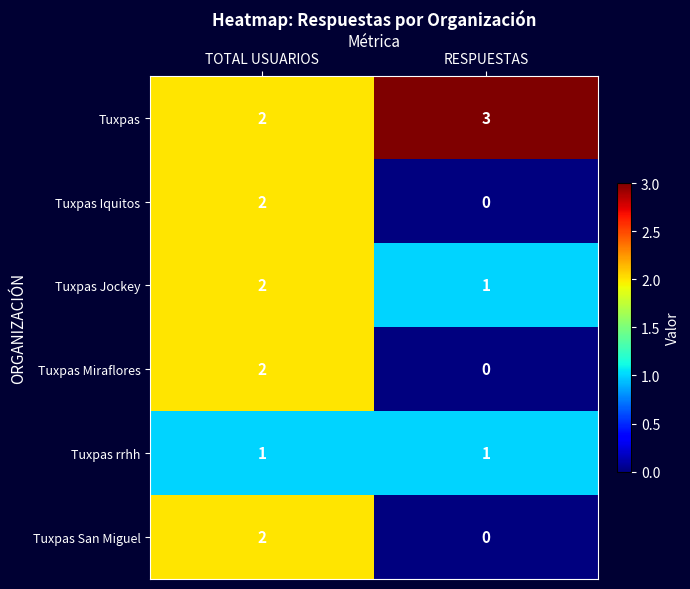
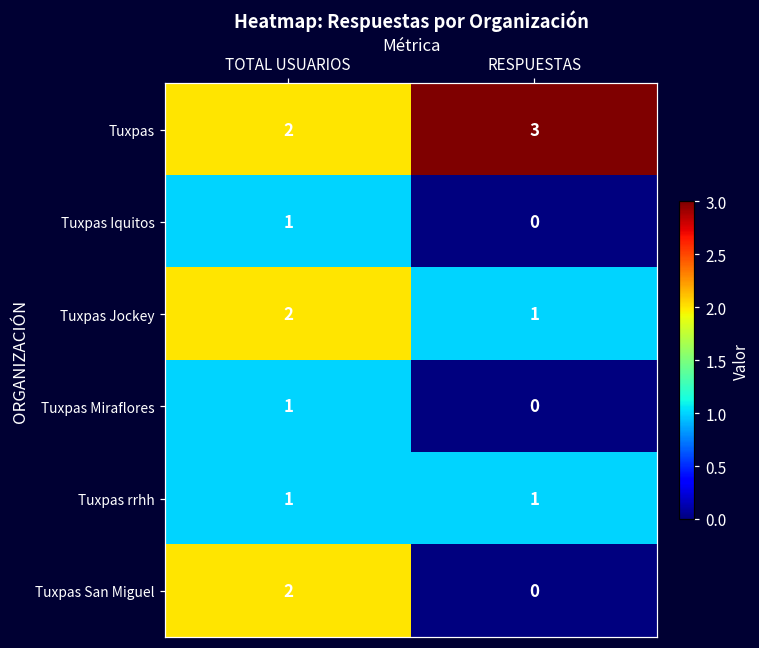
Tuxpas Iquitos, TOTAL USUARIOS: 2 -> 1
Tuxpas Miraflores, TOTAL USUARIOS: 2 -> 1
